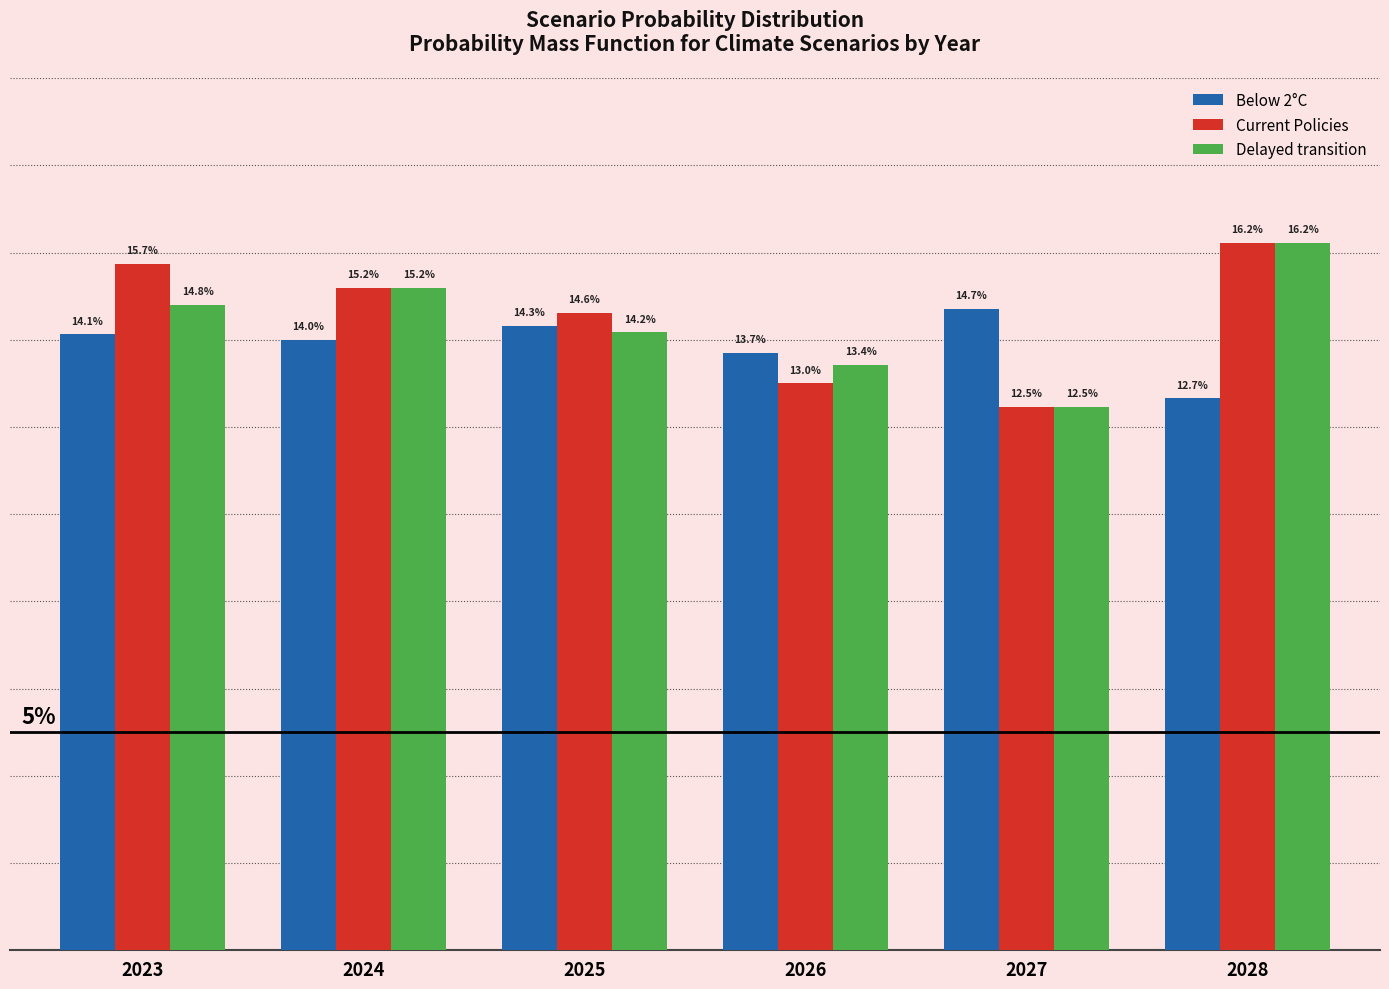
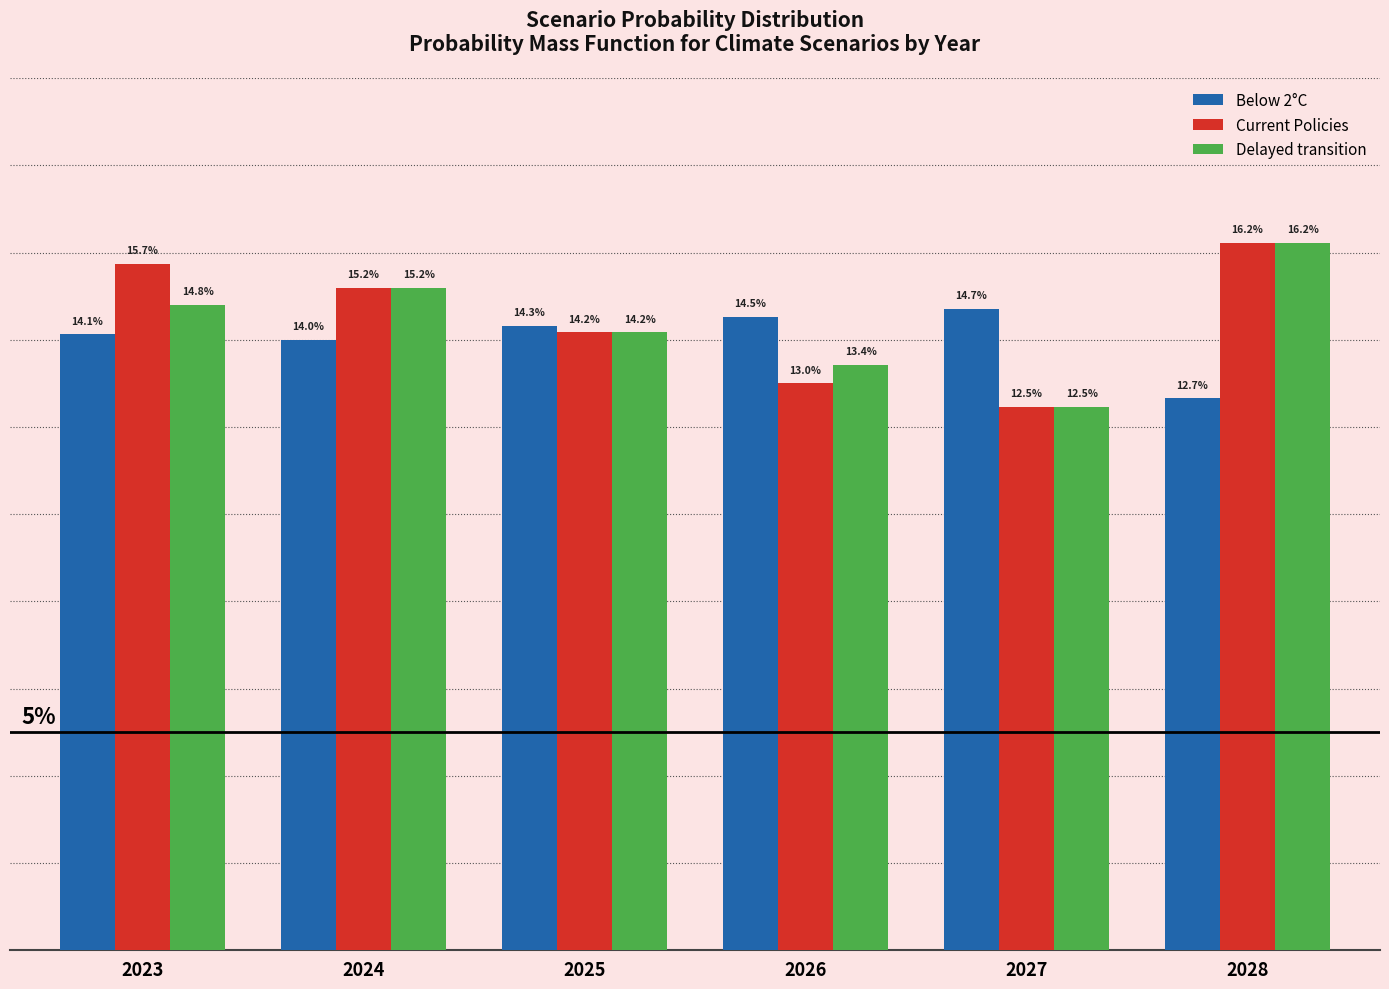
Current Policies, 2025: 14.6% -> 14.2%
Below 2°C, 2026: 13.7% -> 14.5%
